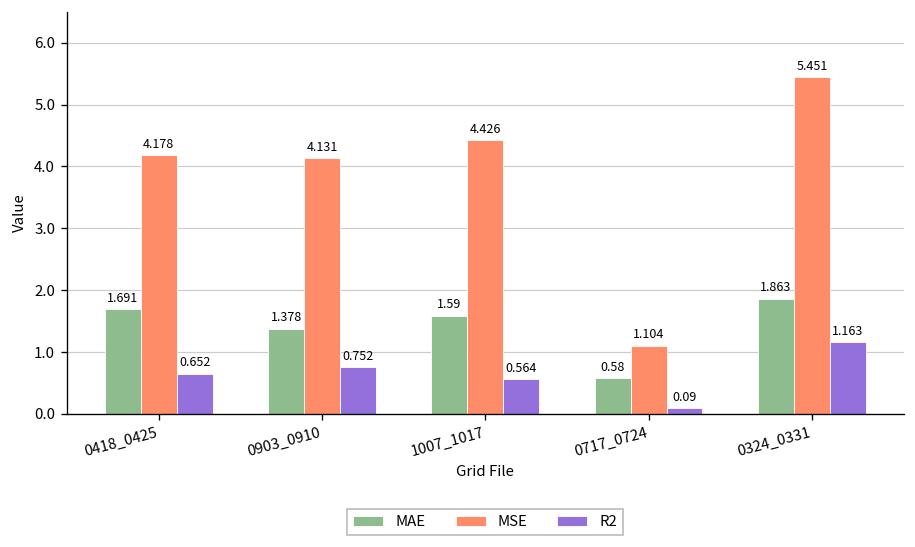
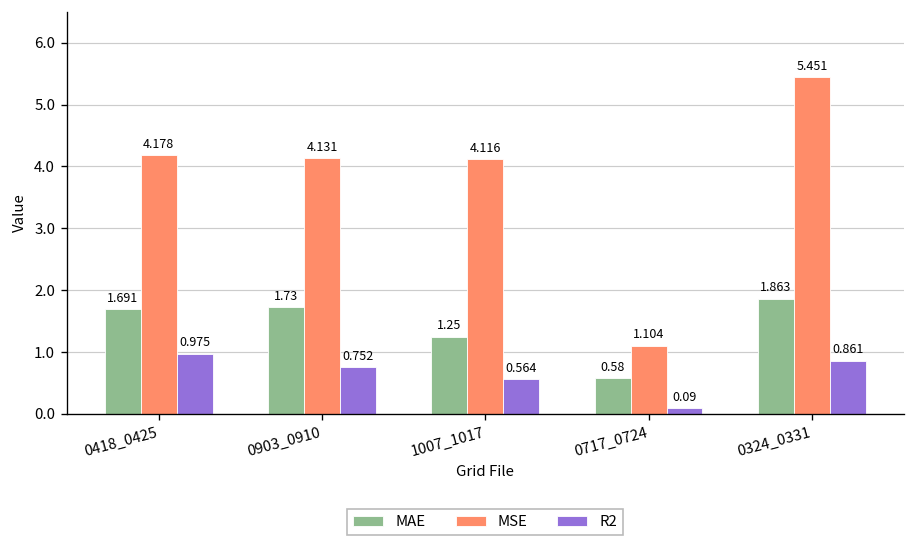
R2, 0418_0425: 0.652 -> 0.975
MAE, 0903_0910: 1.378 -> 1.73
MAE, 1007_1017: 1.59 -> 1.25
MSE, 1007_1017: 4.426 -> 4.116
R2, 0324_0331: 1.163 -> 0.861
